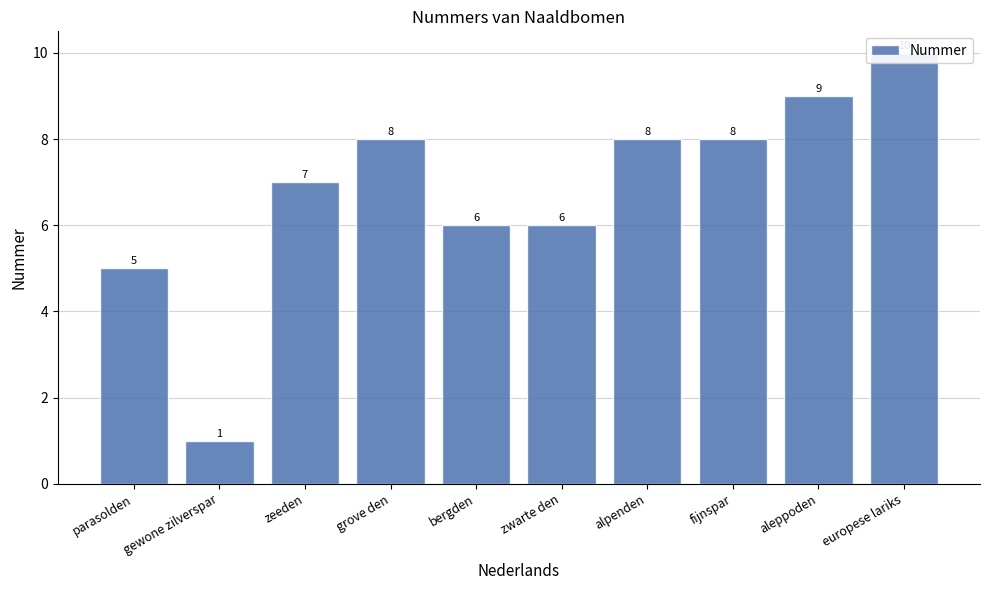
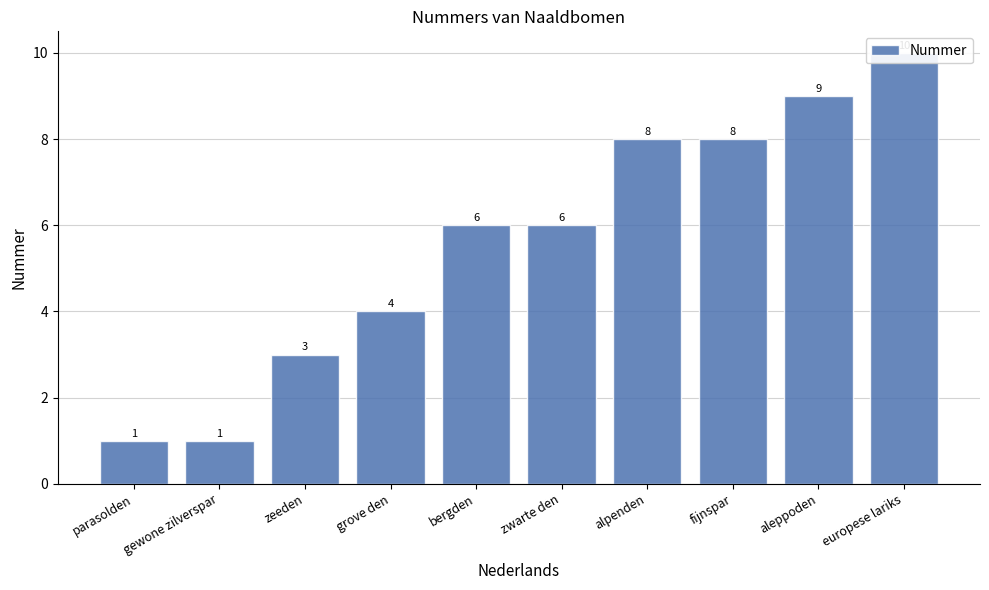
parasolden: 5 -> 1
zeeden: 7 -> 3
grove den: 8 -> 4
